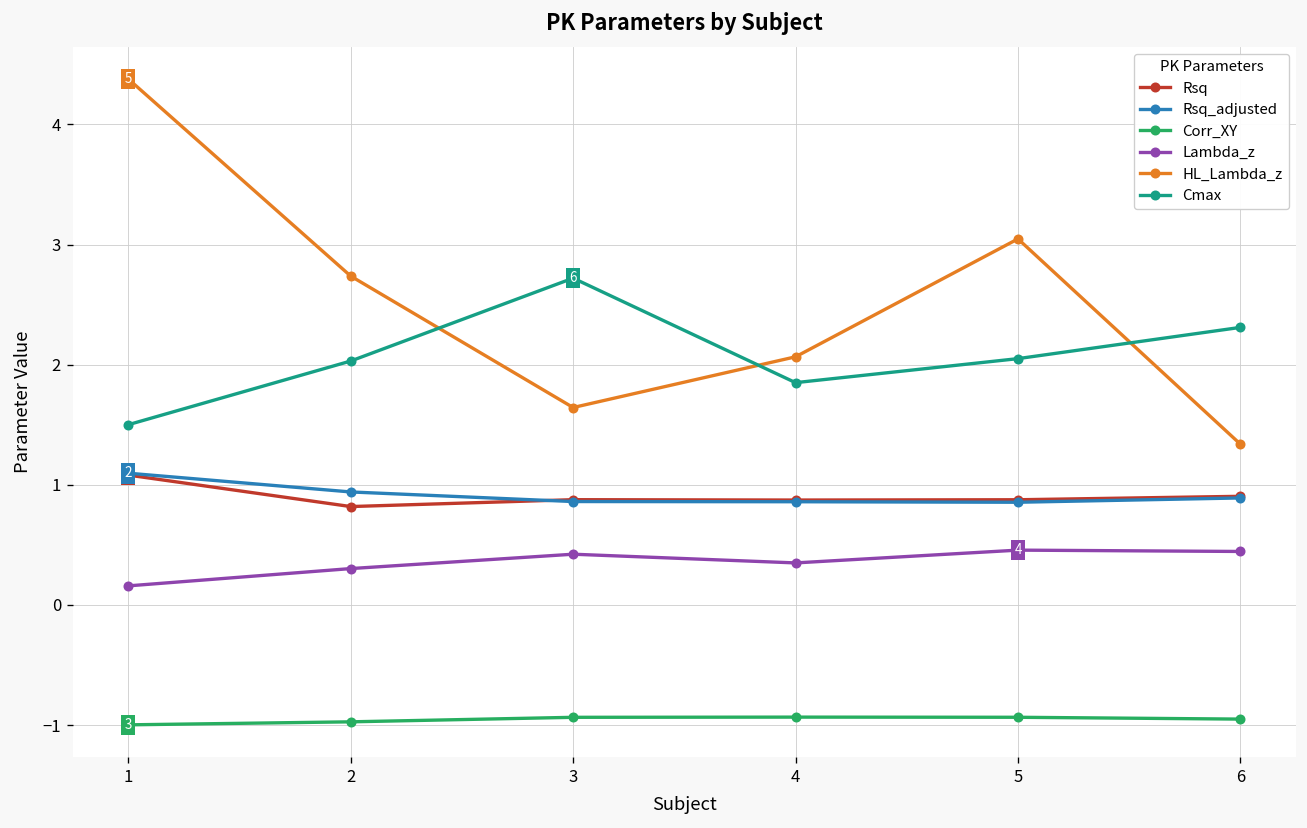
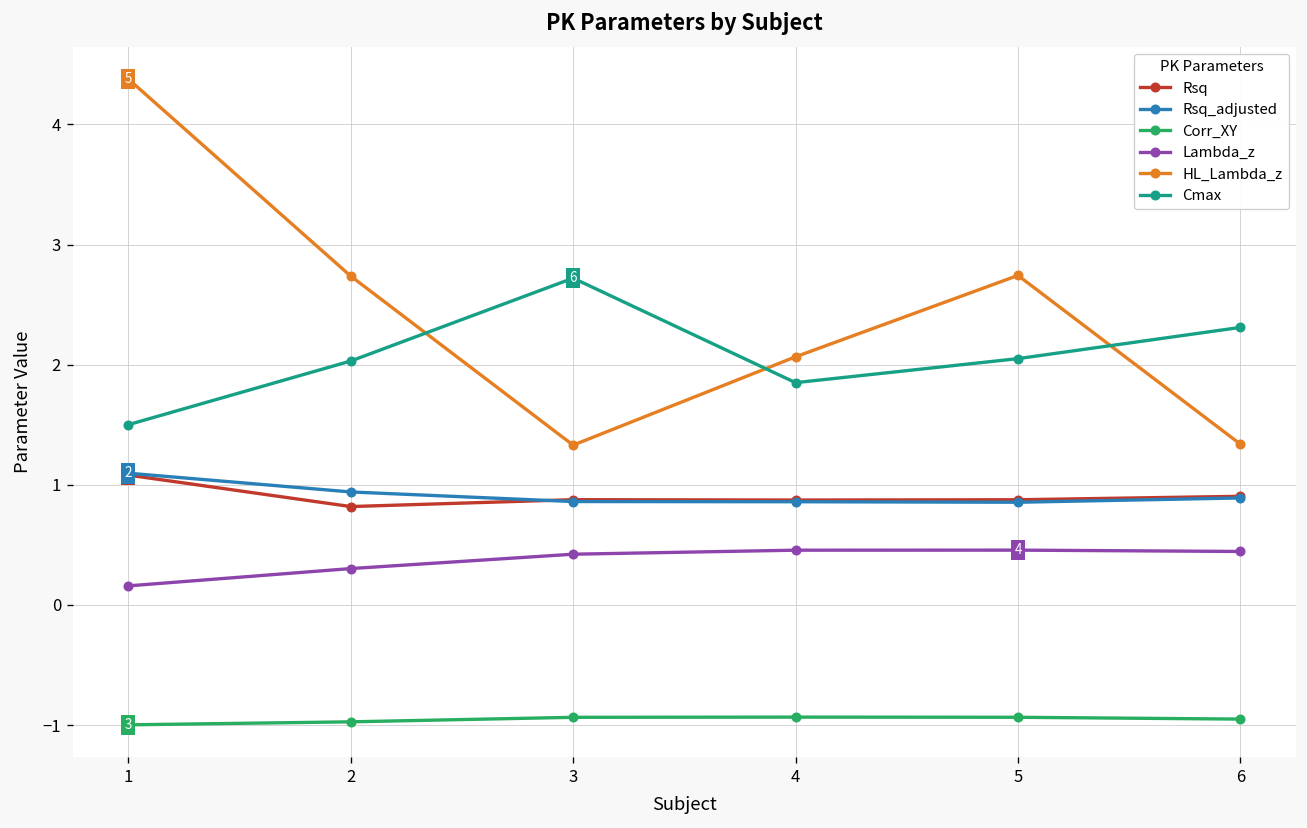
HL_Lambda_z, 3: 1.64 -> 1.33
Lambda_z, 4: 0.35 -> 0.46
HL_Lambda_z, 5: 3.05 -> 2.74
